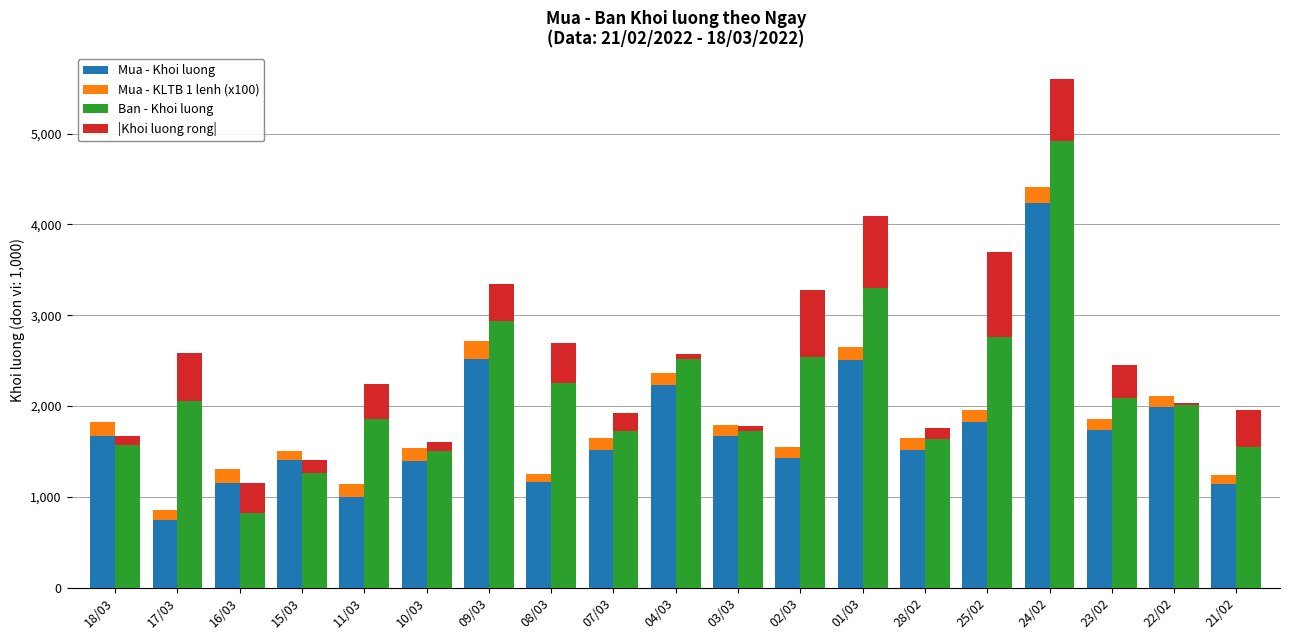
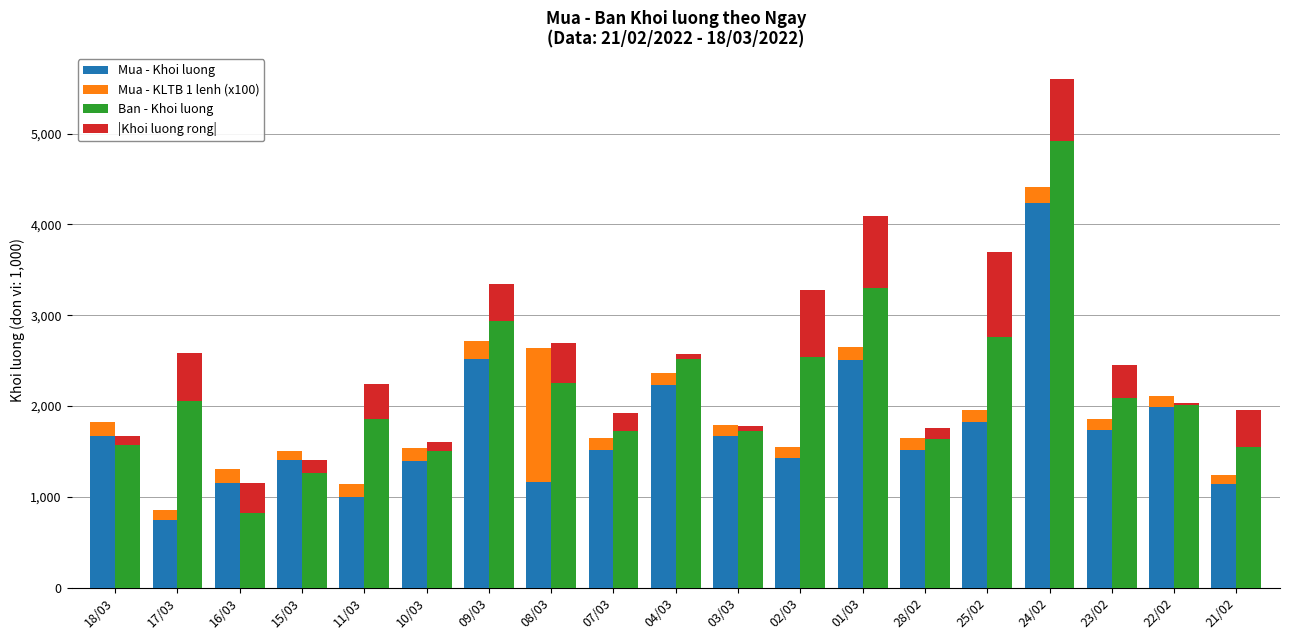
Mua - KLTB 1 lenh (x100), 08/03: 100 -> 1,500
